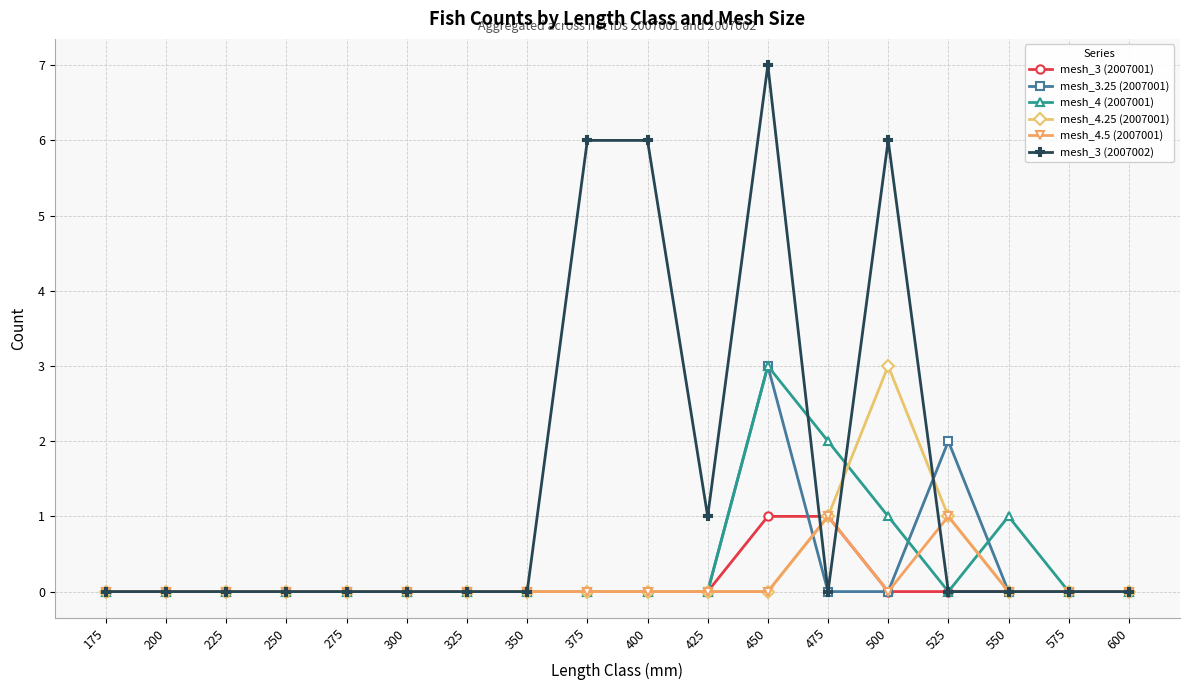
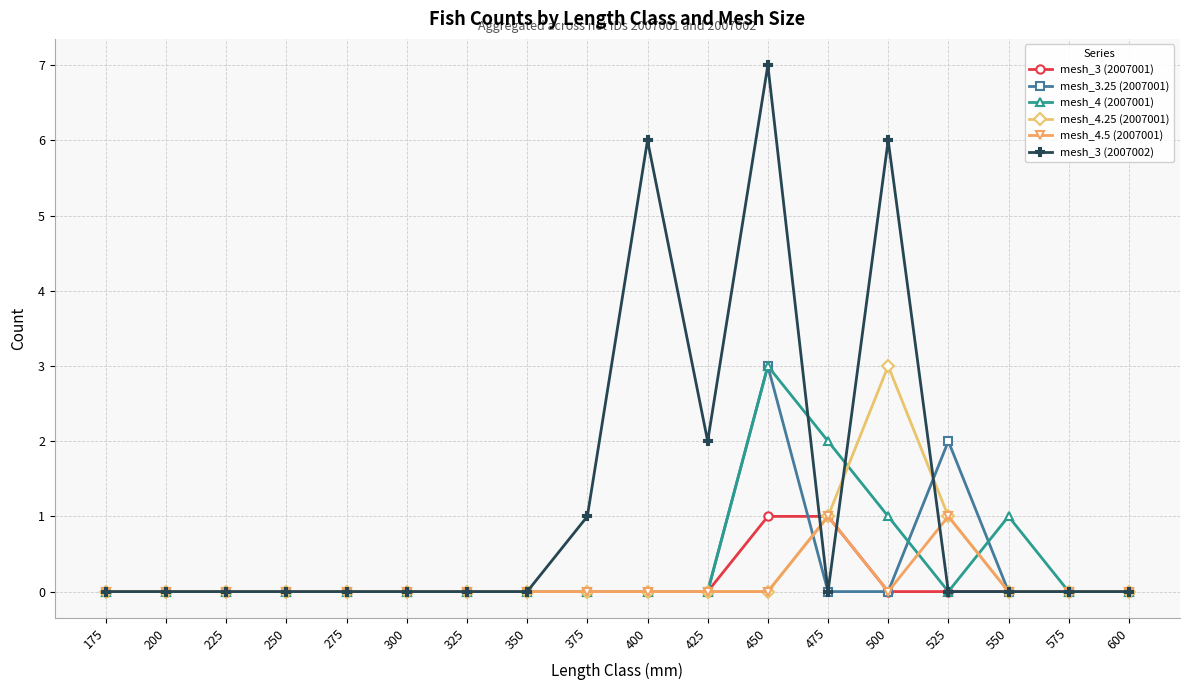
mesh_3 (2007002), 375: 6 -> 1
mesh_3 (2007002), 425: 1 -> 2
